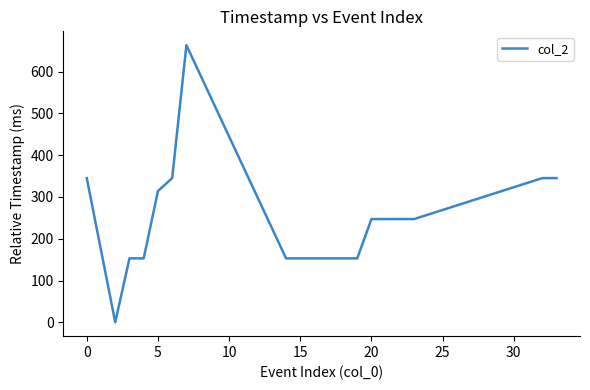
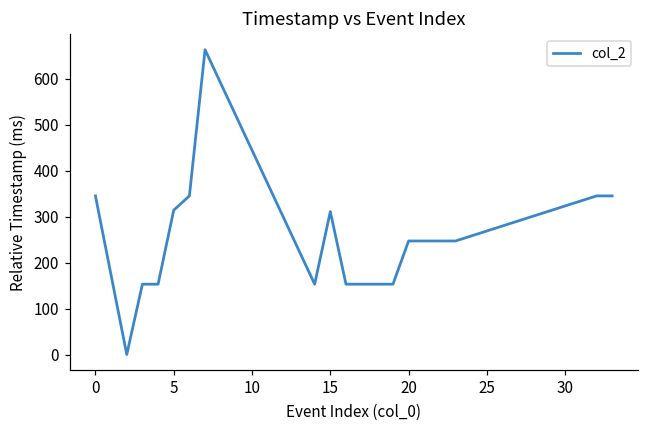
15: 150 -> 310
